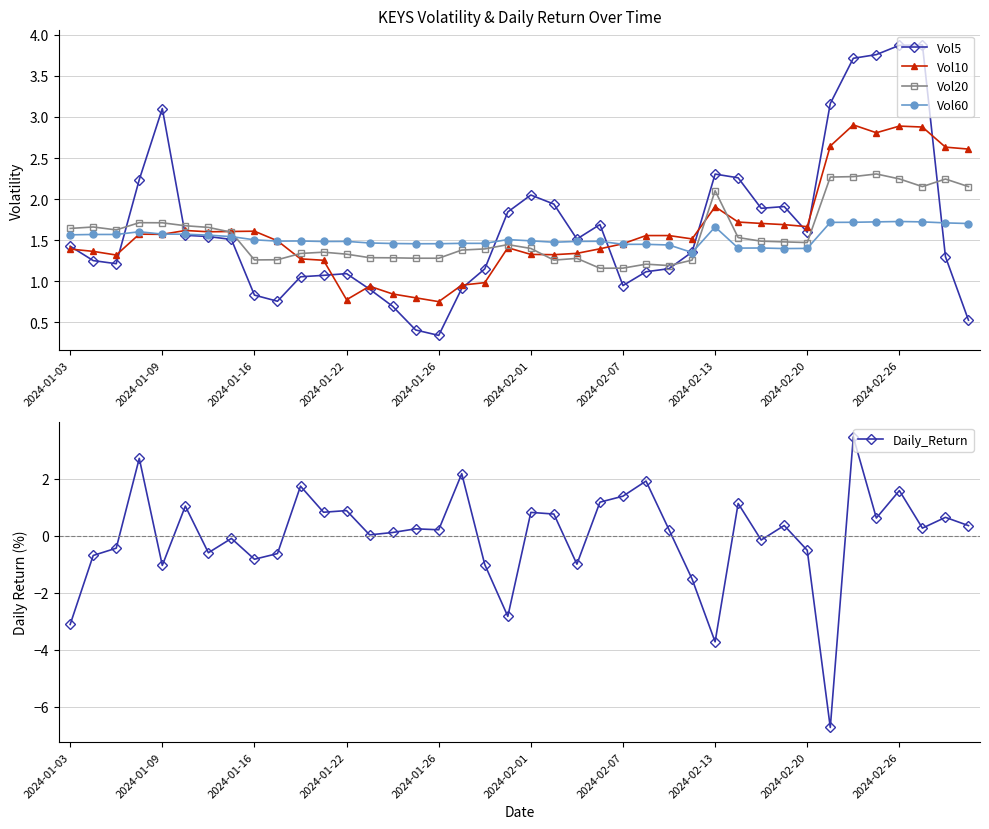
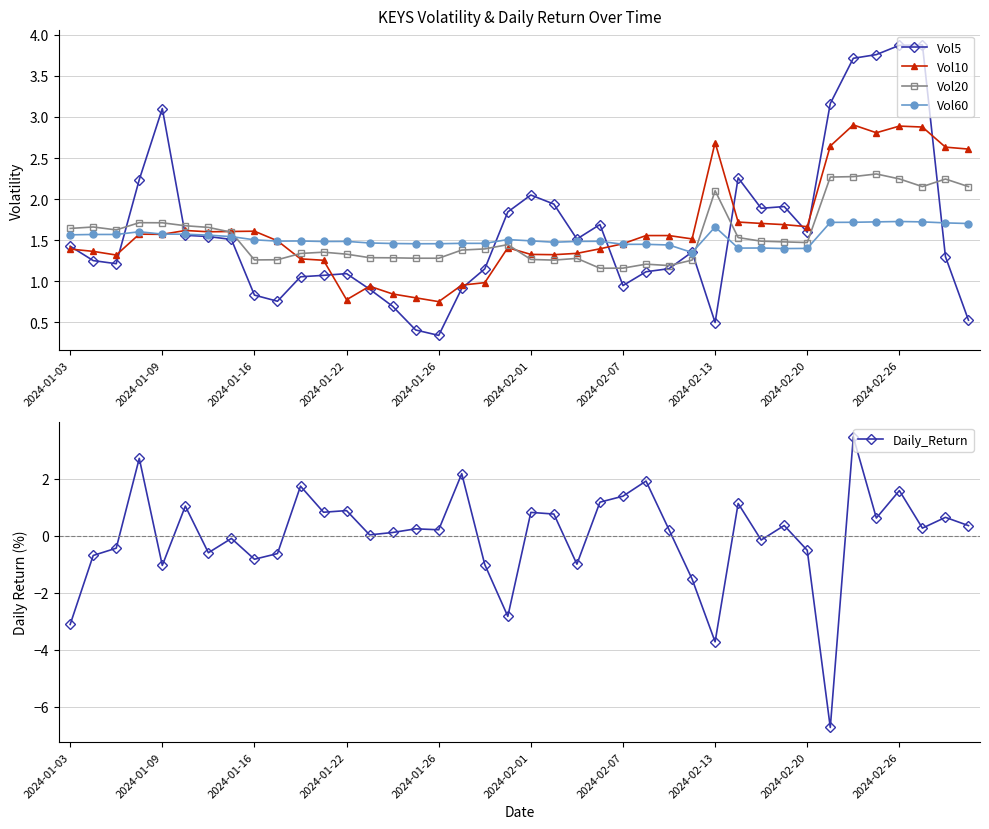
KEYS Volatility & Daily Return Over Time, Vol20, 2024-02-01: 1.4 -> 1.3
KEYS Volatility & Daily Return Over Time, Vol5, 2024-02-13: 2.3 -> 0.5
KEYS Volatility & Daily Return Over Time, Vol10, 2024-02-13: 1.9 -> 2.7
